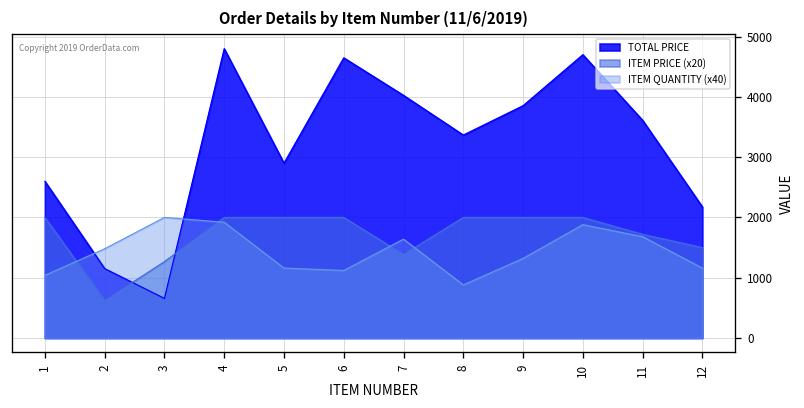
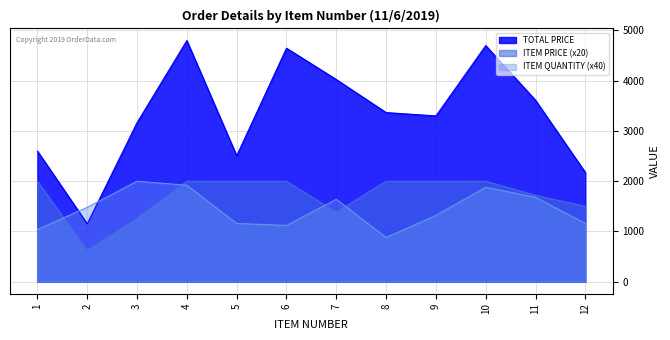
TOTAL PRICE, 3: 700 -> 3200
TOTAL PRICE, 5: 2900 -> 2500
TOTAL PRICE, 9: 3900 -> 3300
